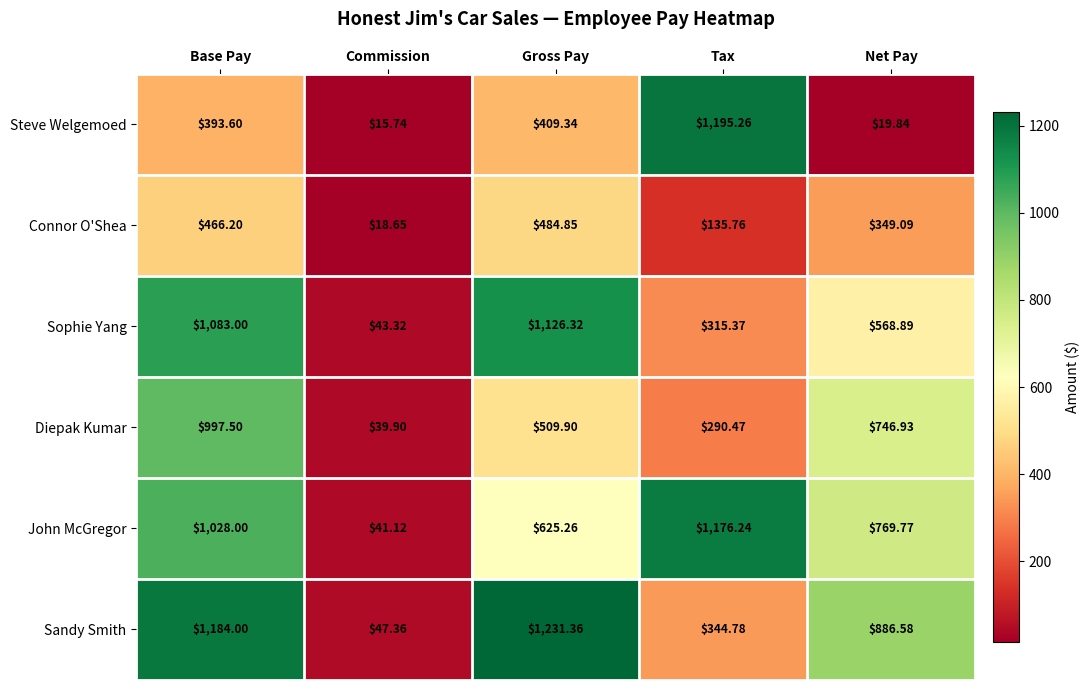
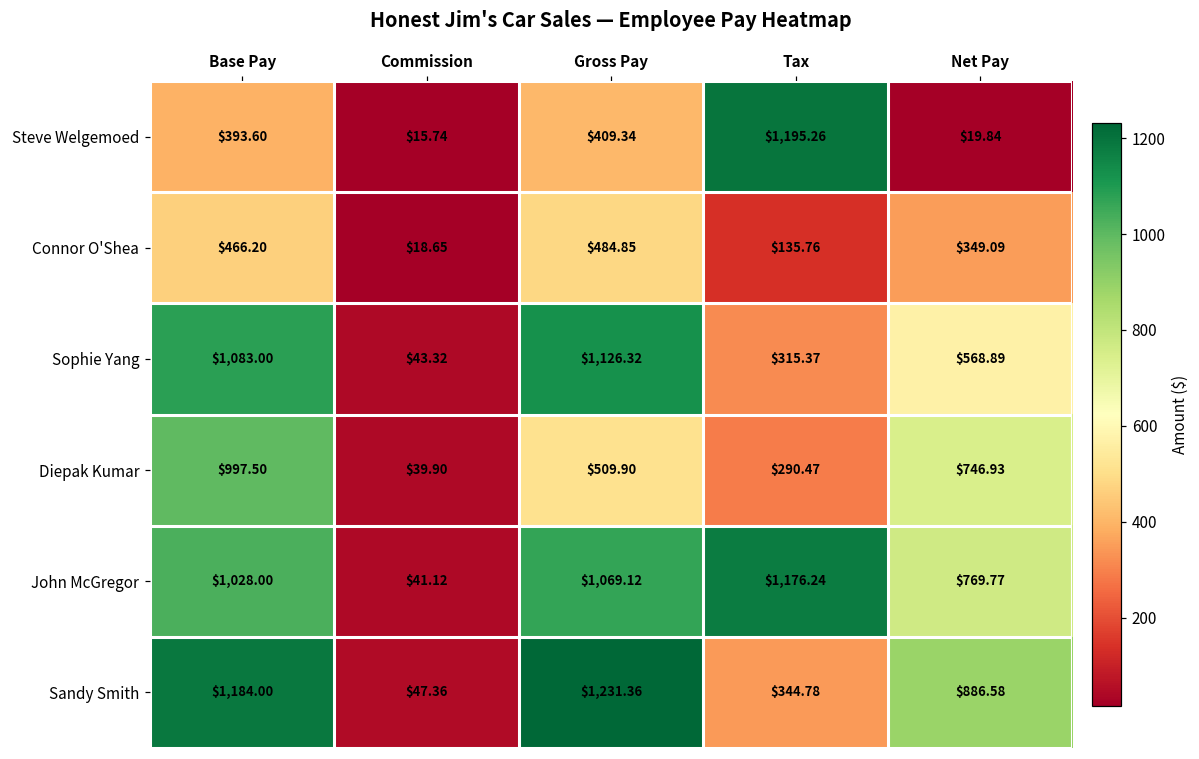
John McGregor, Gross Pay: $625.26 -> $1,069.12
